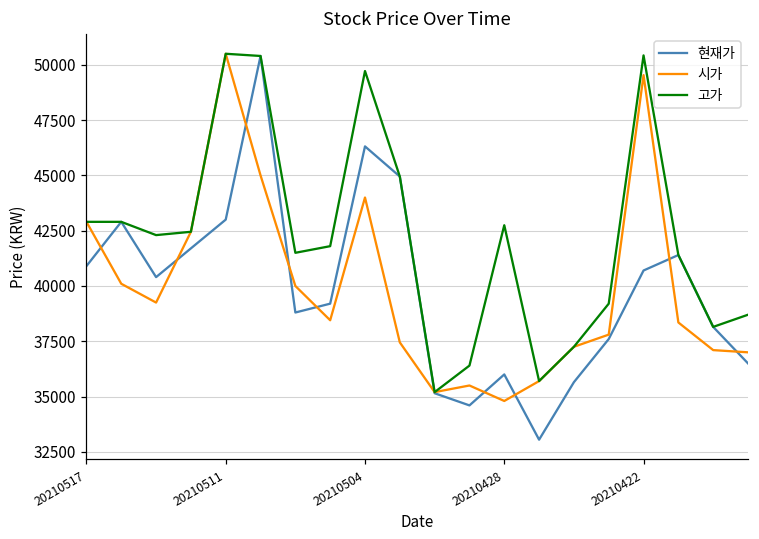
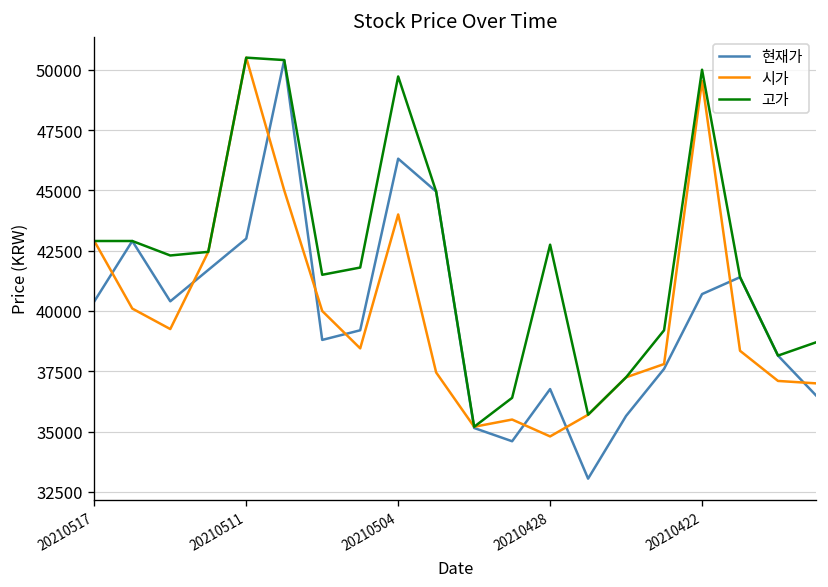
현재가, 20210517: 40900 -> 40400
현재가, 20210428: 36000 -> 36800
고가, 20210422: 50400 -> 50000
